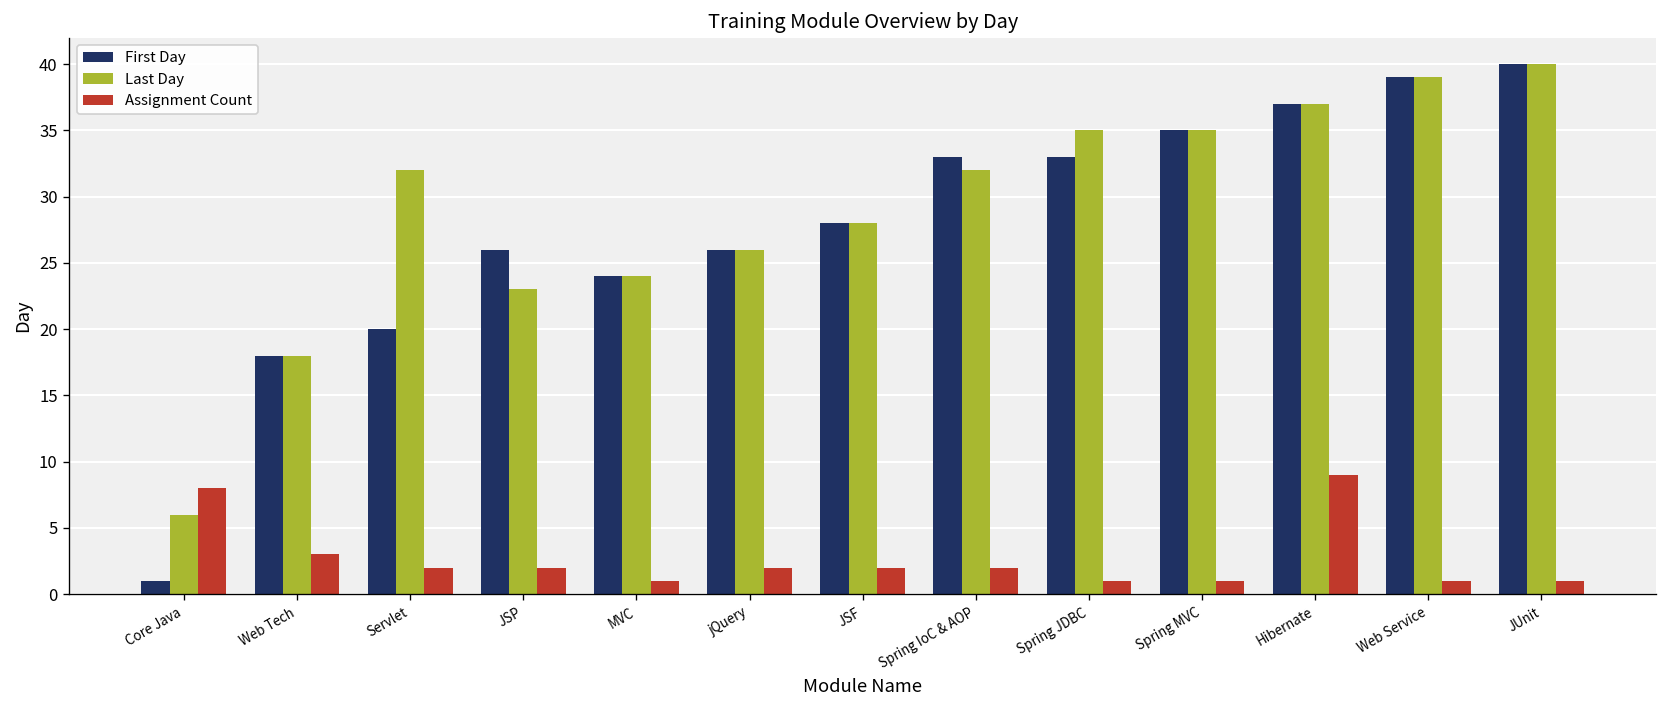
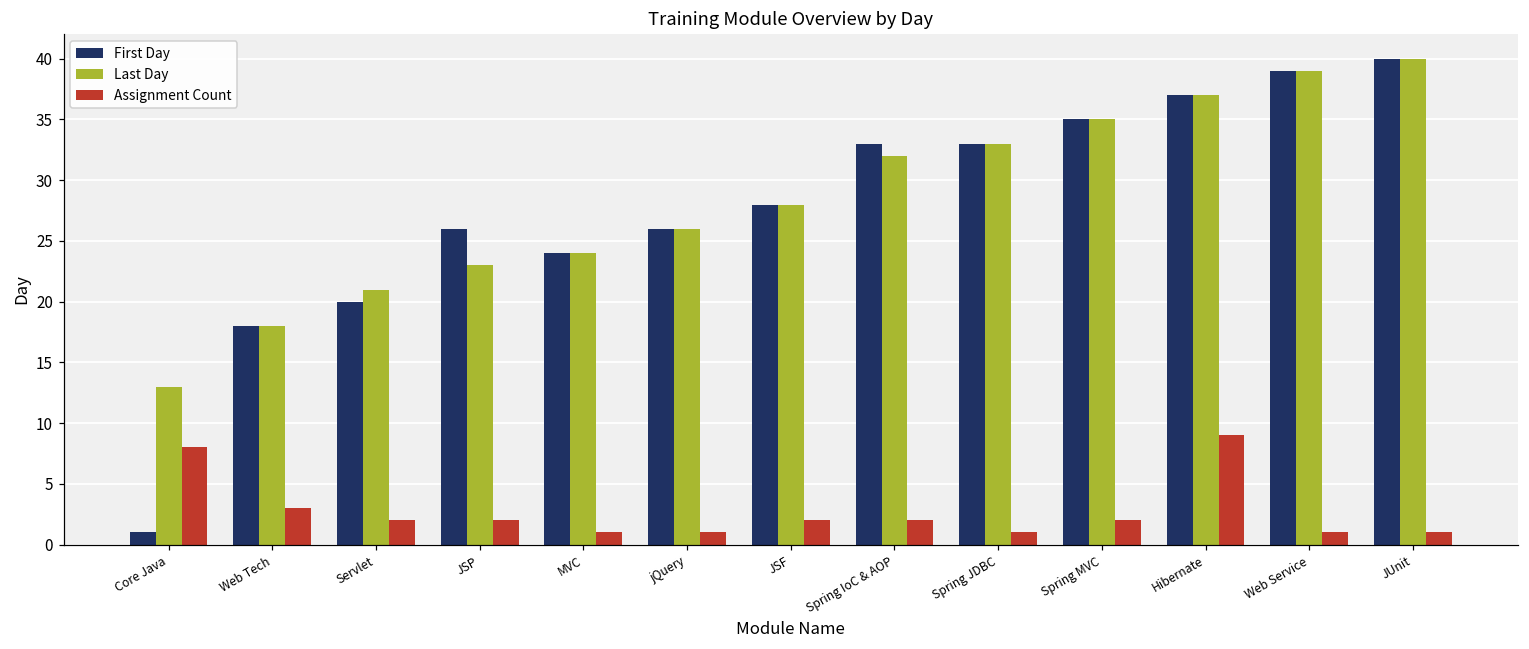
Last Day, Core Java: 6 -> 13
Last Day, Servlet: 32 -> 21
Assignment Count, jQuery: 2 -> 1
Last Day, Spring JDBC: 35 -> 33
Assignment Count, Spring MVC: 1 -> 2
